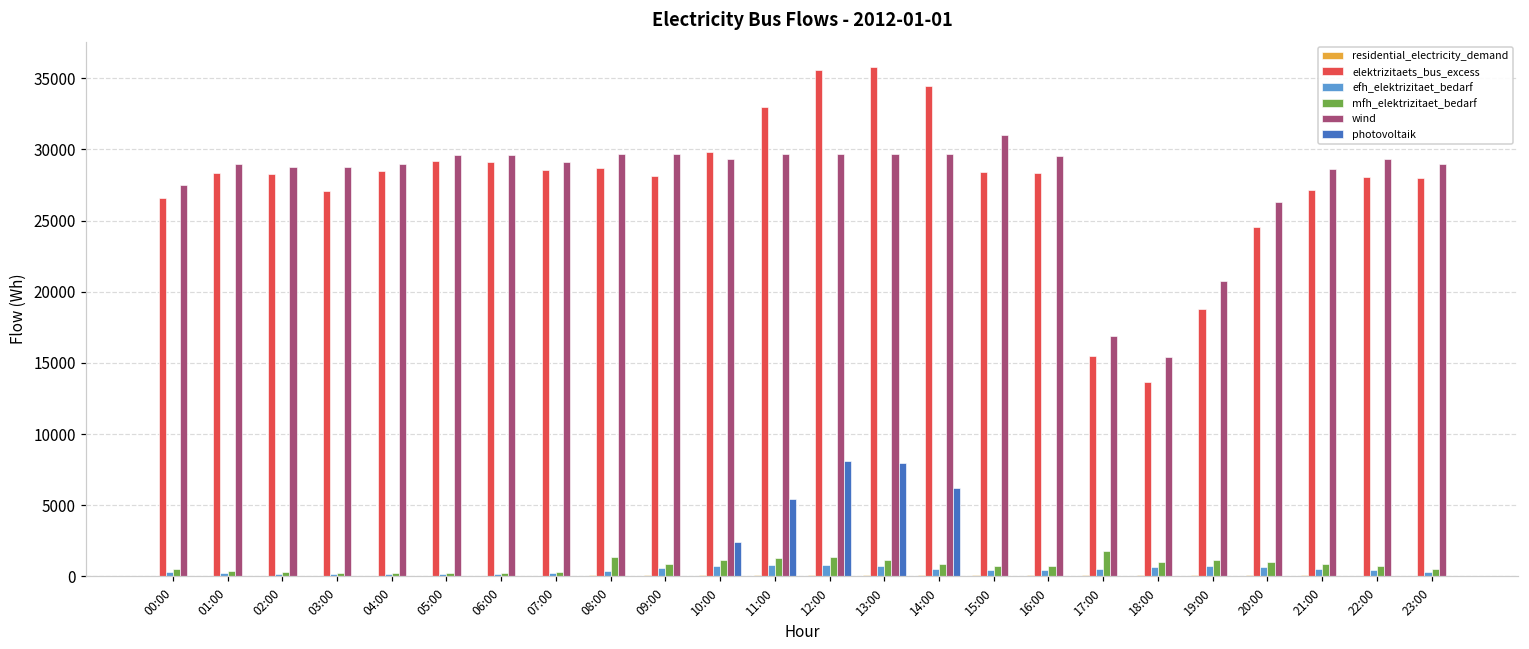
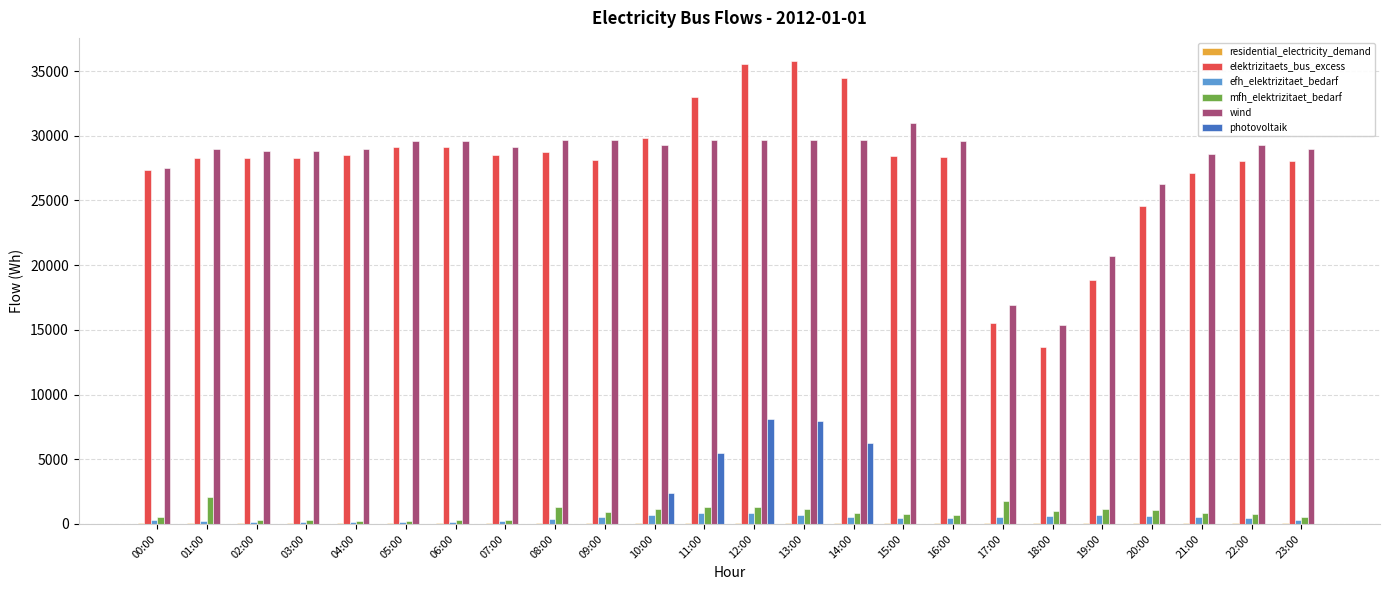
elektrizitaets_bus_excess, 00:00: 26600 -> 27300
mfh_elektrizitaet_bedarf, 01:00: 400 -> 2100
elektrizitaets_bus_excess, 03:00: 27100 -> 28300
